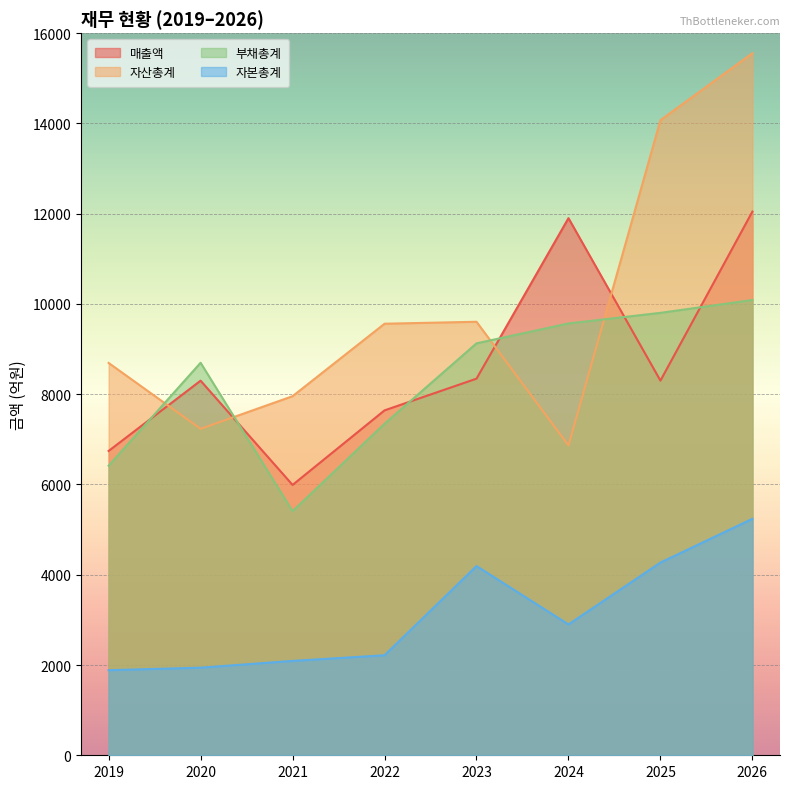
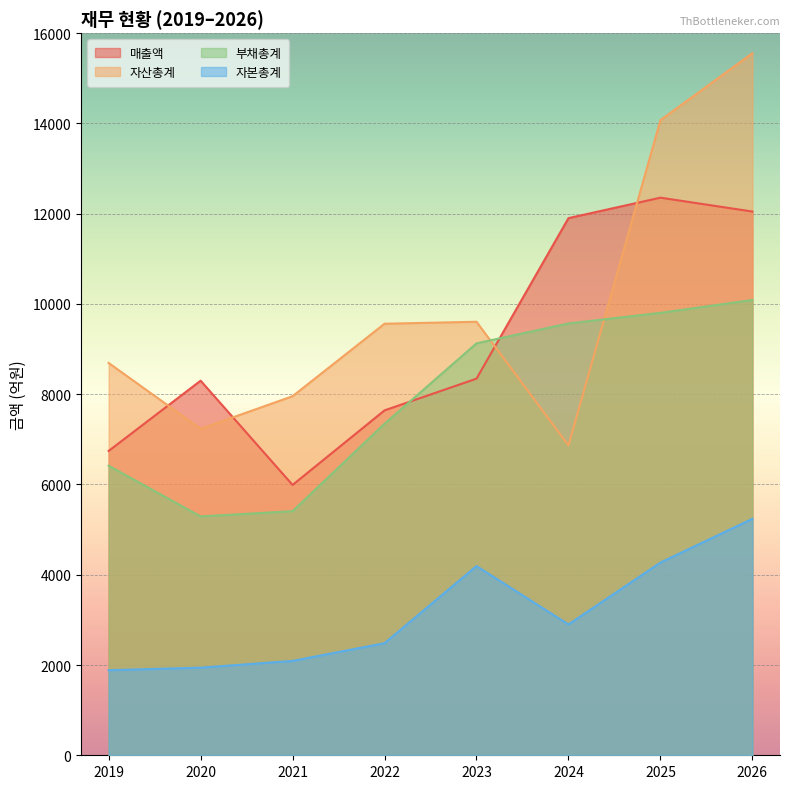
부채총계, 2020: 8700 -> 5300
자본총계, 2022: 2200 -> 2500
매출액, 2025: 8300 -> 12400
